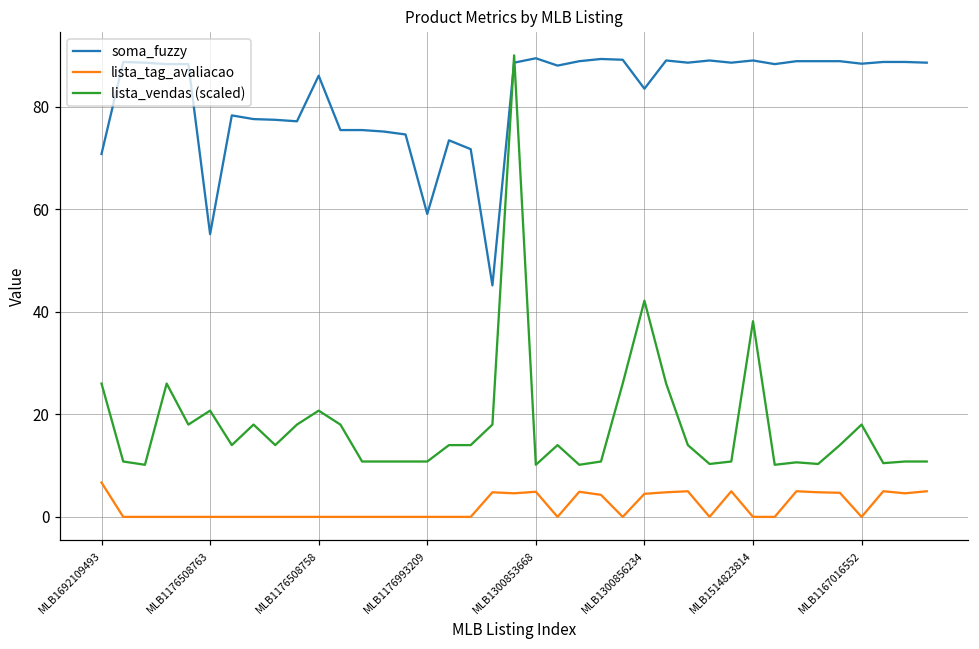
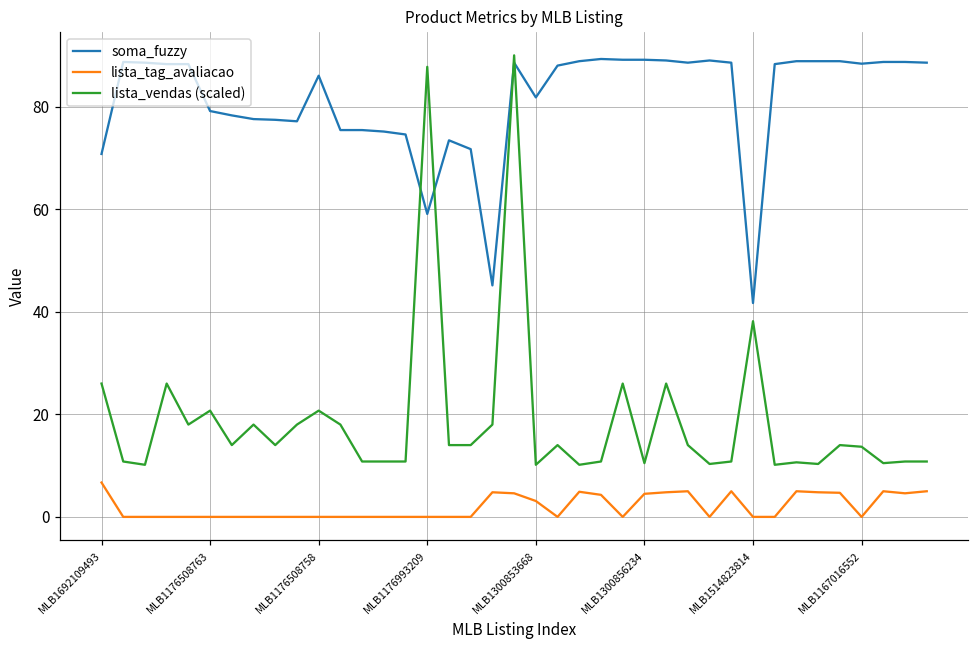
soma_fuzzy, MLB1176508763: 55 -> 79
lista_vendas (scaled), MLB1176993209: 11 -> 88
soma_fuzzy, MLB1300853668: 89 -> 82
lista_tag_avaliacao, MLB1300853668: 5 -> 3
soma_fuzzy, MLB1300856234: 83 -> 89
lista_vendas (scaled), MLB1300856234: 42 -> 10
soma_fuzzy, MLB1514823814: 89 -> 42
lista_vendas (scaled), MLB1167016552: 18 -> 14
